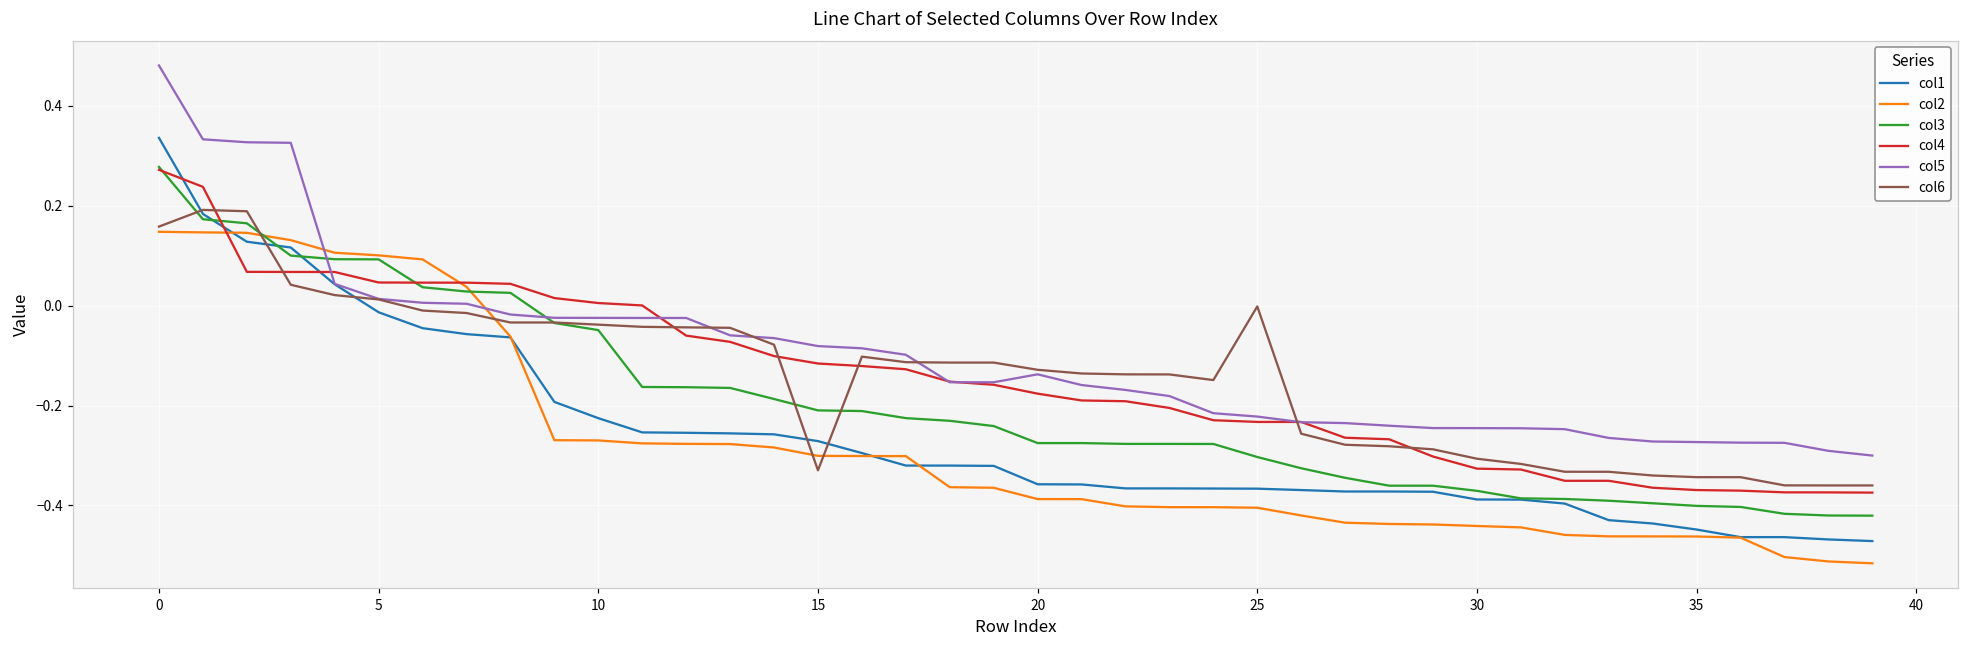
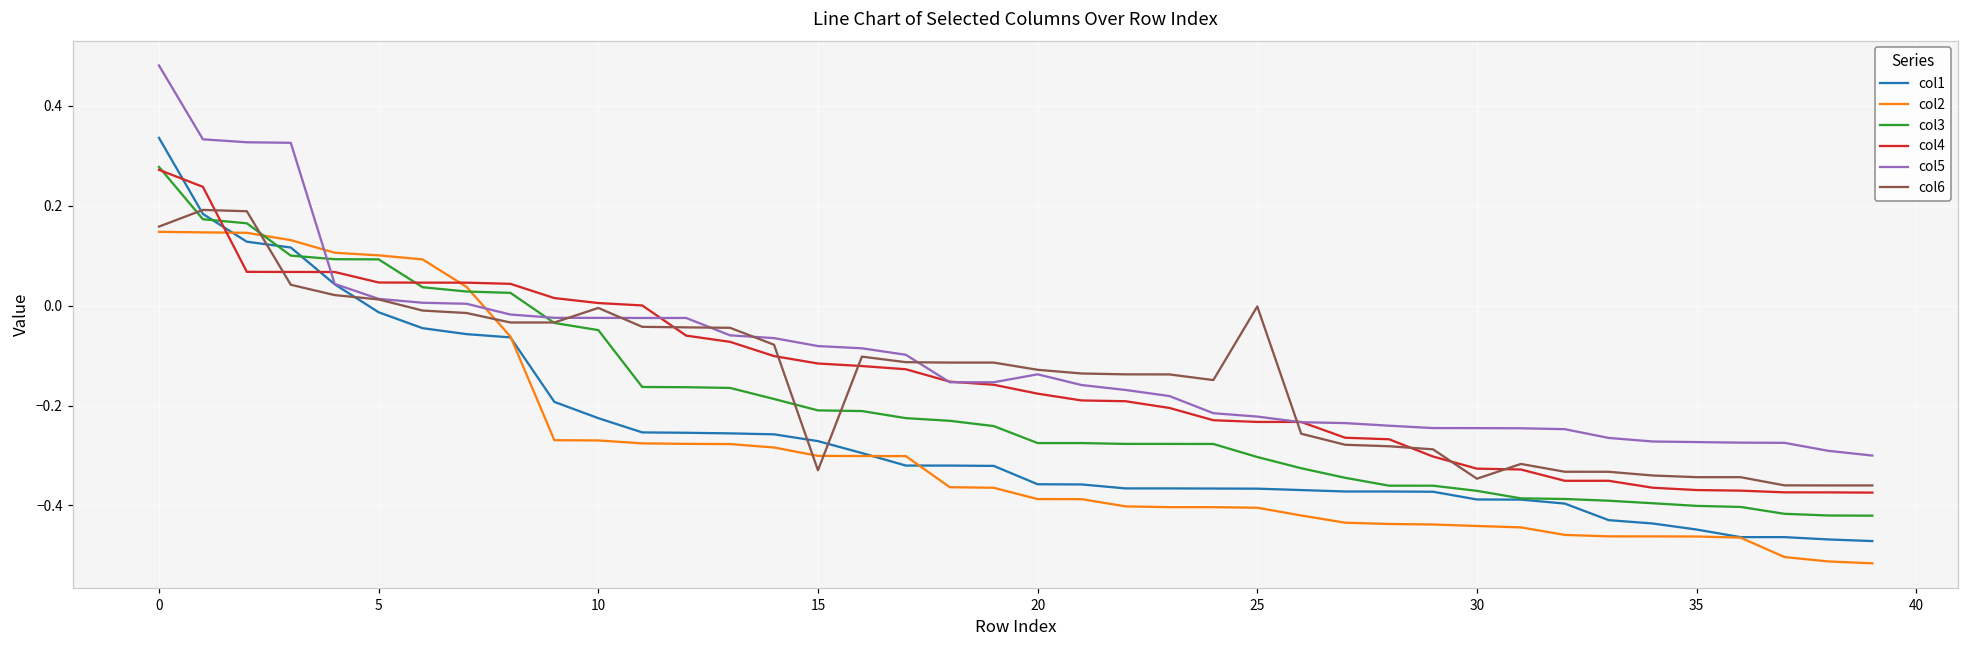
col6, 10: -0.04 -> 0.00
col6, 30: -0.31 -> -0.35
